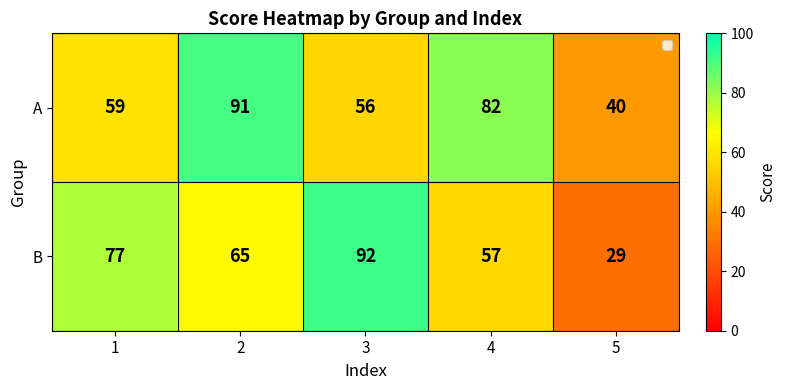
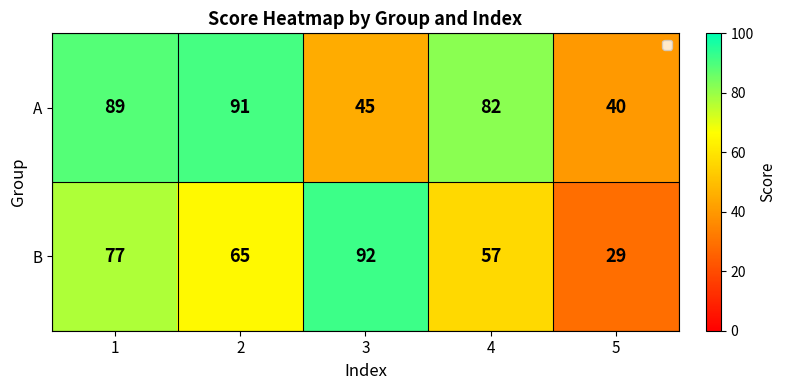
A, 1: 59 -> 89
A, 3: 56 -> 45
